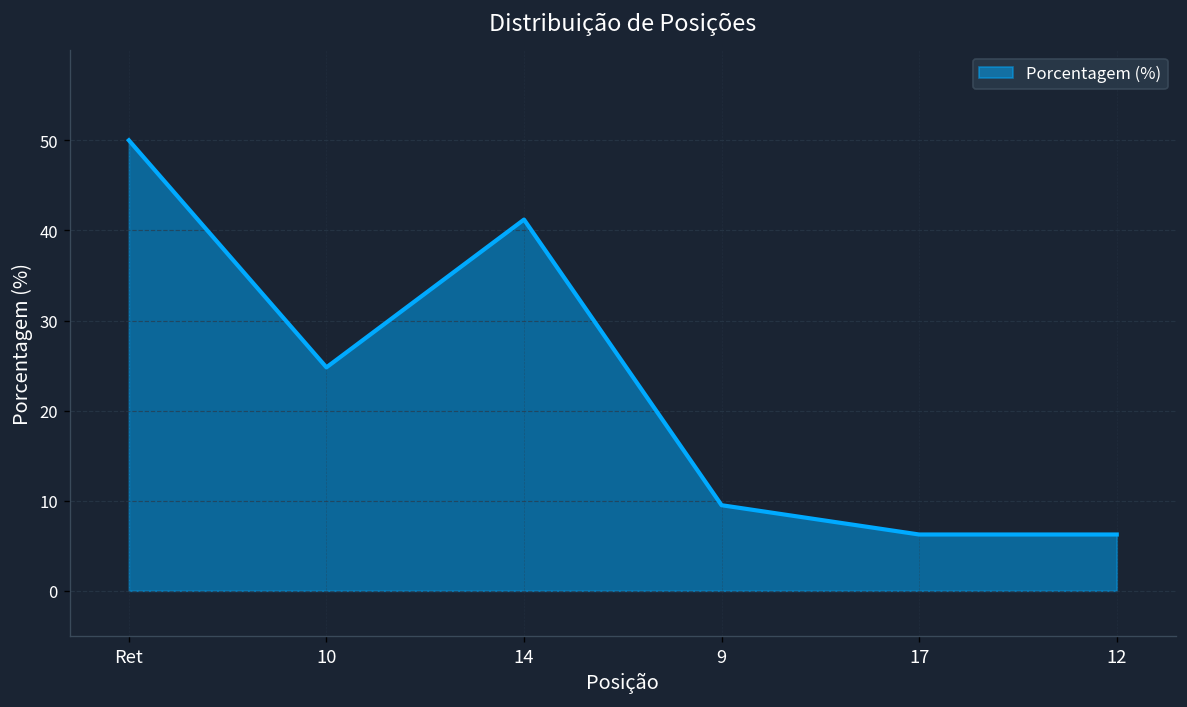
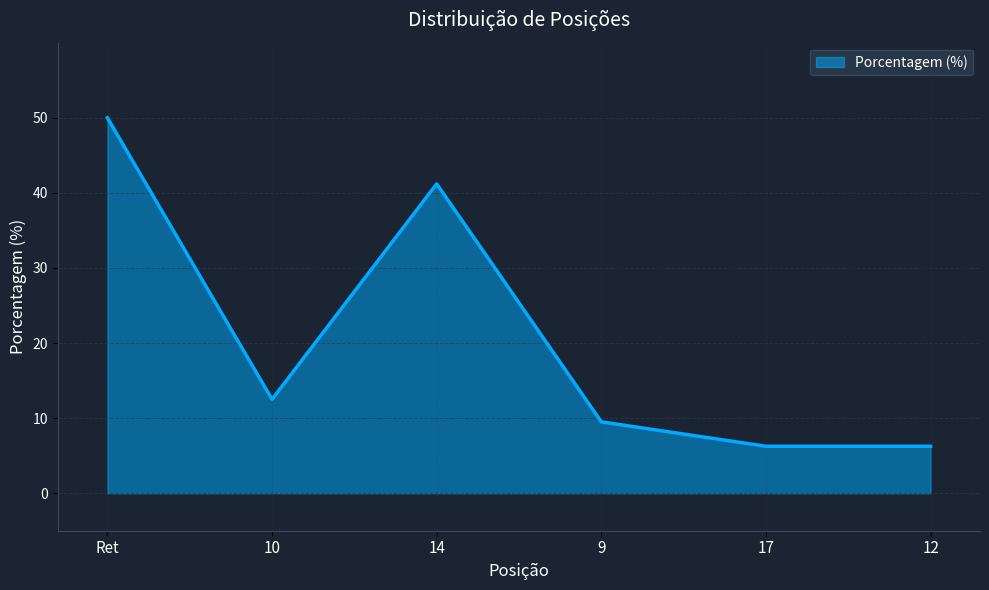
10: 25 -> 13
